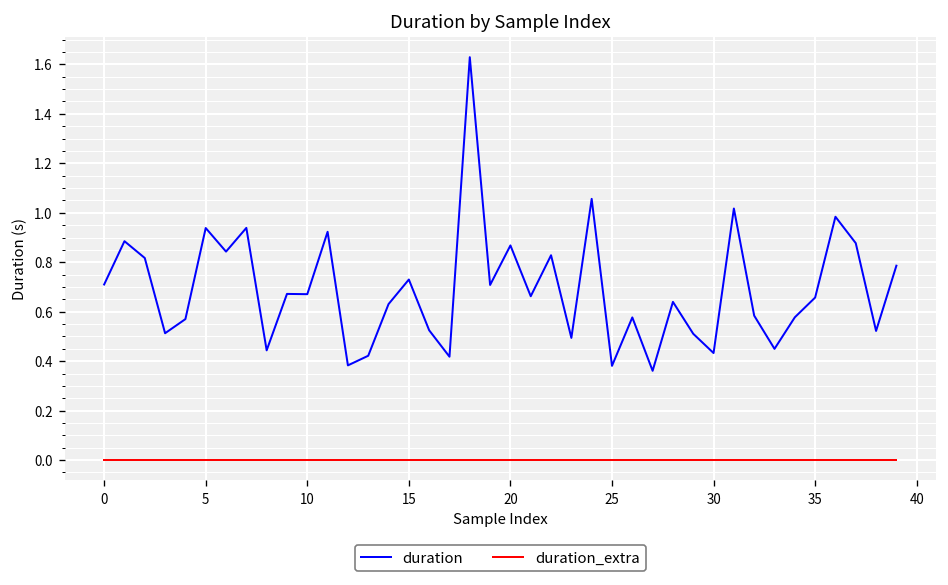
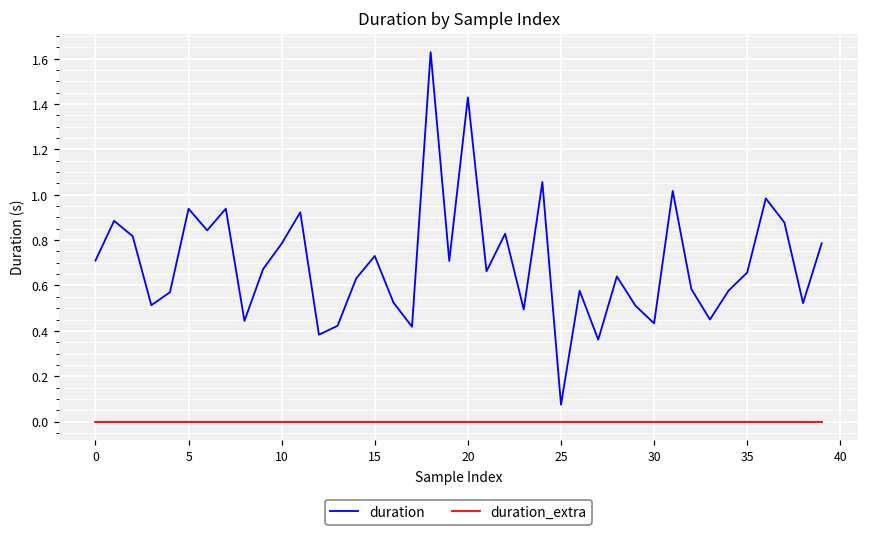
duration, 10: 0.67 -> 0.78
duration, 20: 0.87 -> 1.43
duration, 25: 0.38 -> 0.07
